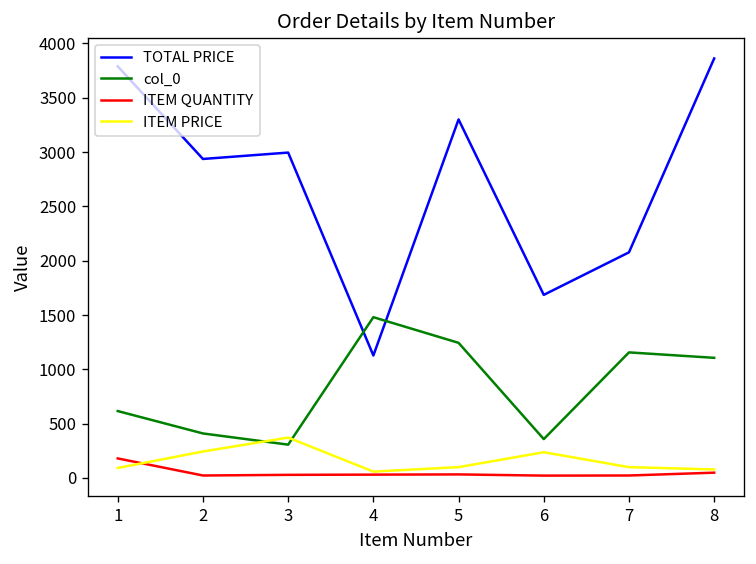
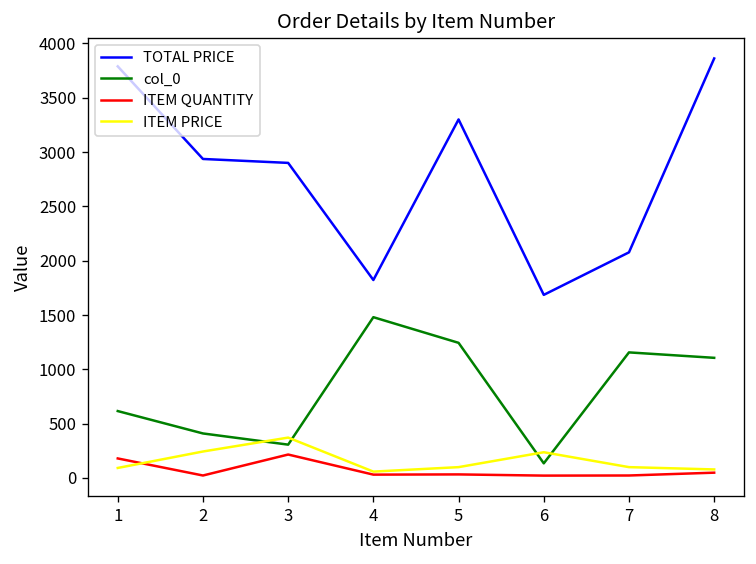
TOTAL PRICE, 3: 3000 -> 2900
ITEM QUANTITY, 3: 0 -> 200
TOTAL PRICE, 4: 1100 -> 1800
col_0, 6: 400 -> 100
